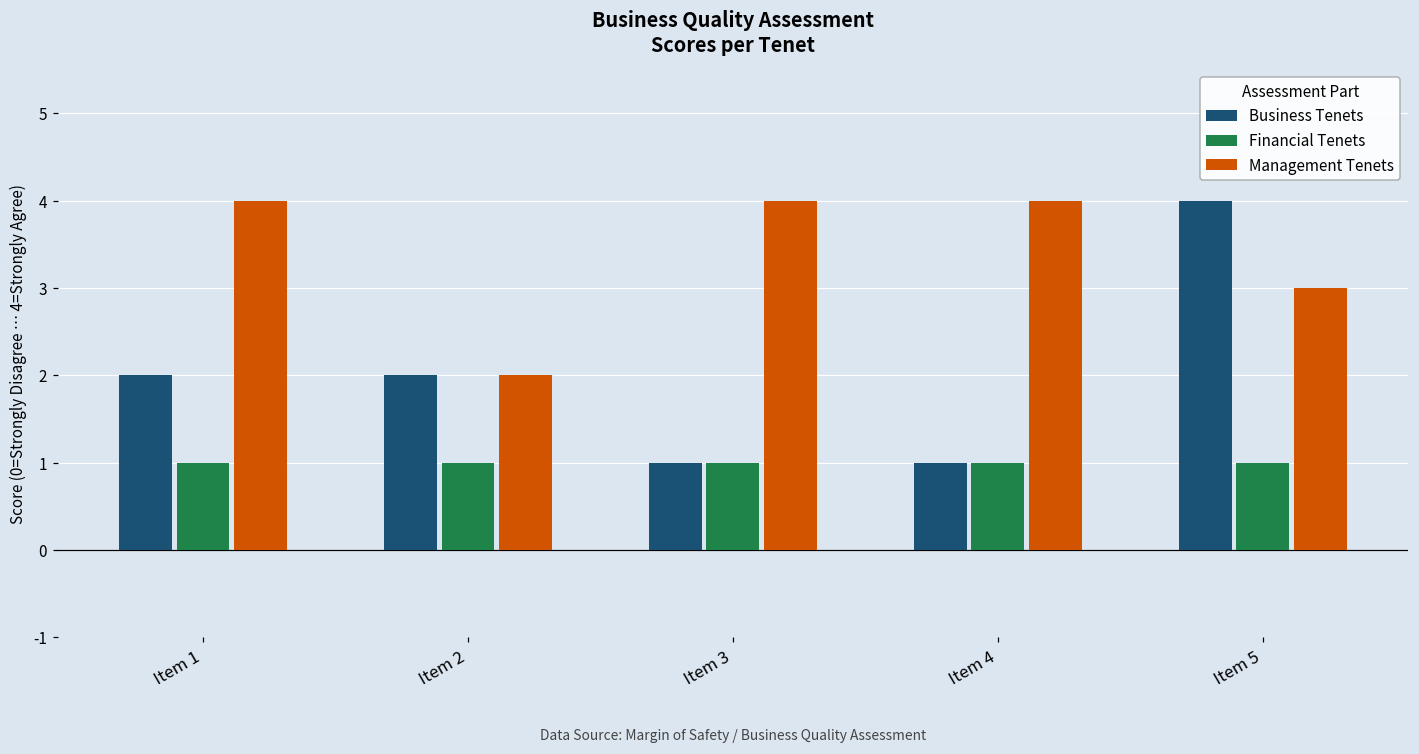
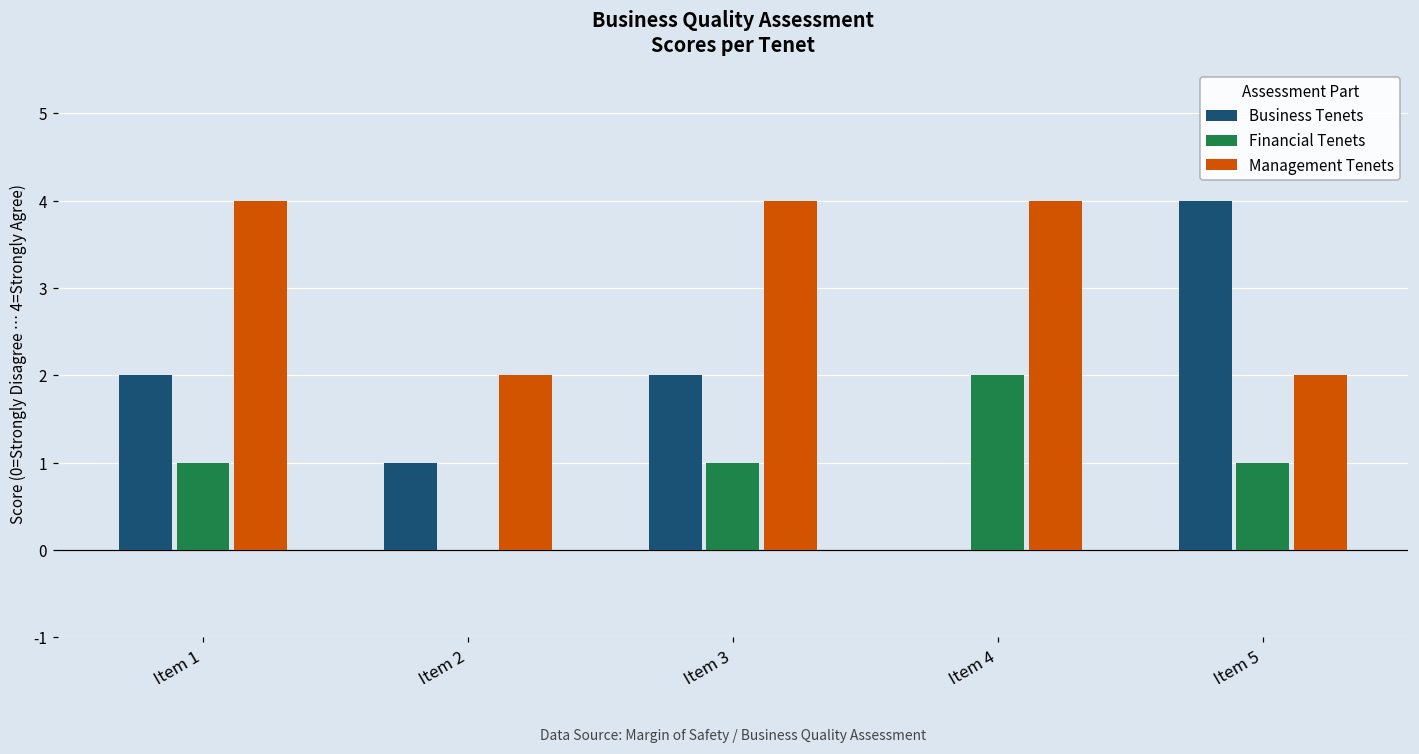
Business Tenets, Item 2: 2 -> 1
Financial Tenets, Item 2: 1 -> 0
Business Tenets, Item 3: 1 -> 2
Business Tenets, Item 4: 1 -> 0
Financial Tenets, Item 4: 1 -> 2
Management Tenets, Item 5: 3 -> 2
